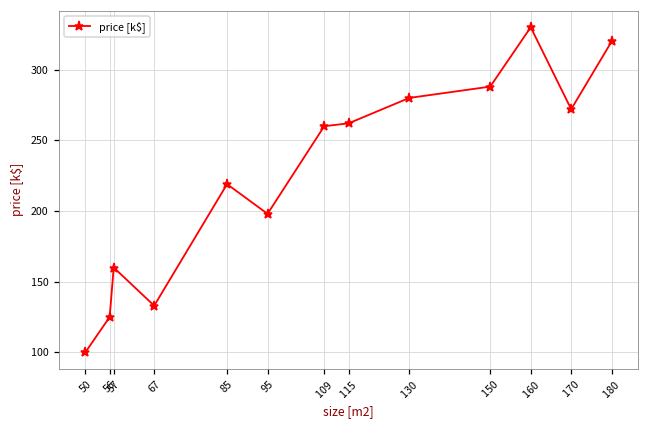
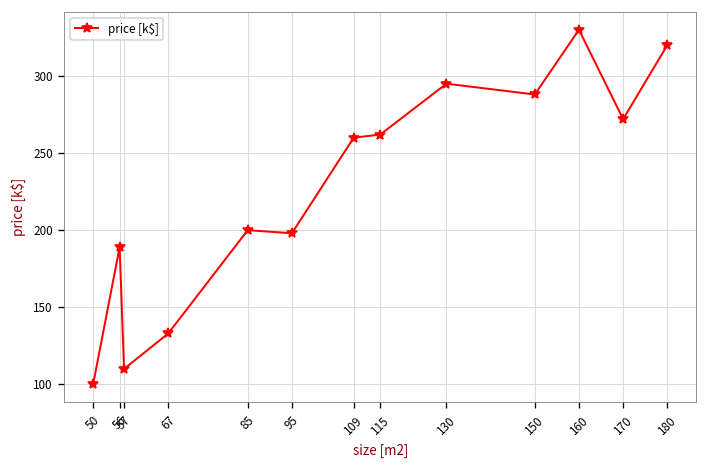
56: 125 -> 189
57: 160 -> 110
85: 219 -> 200
130: 280 -> 295
